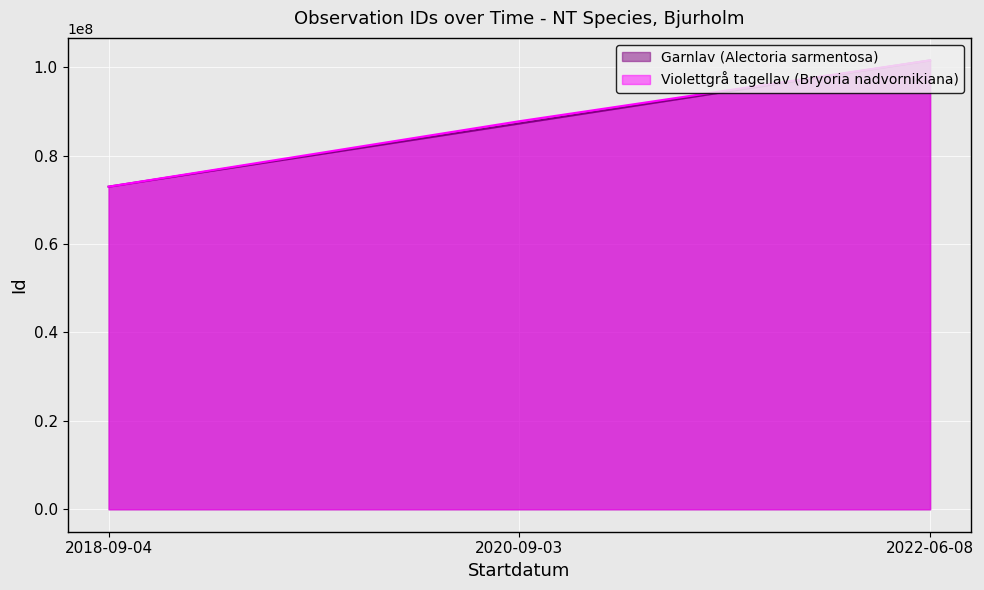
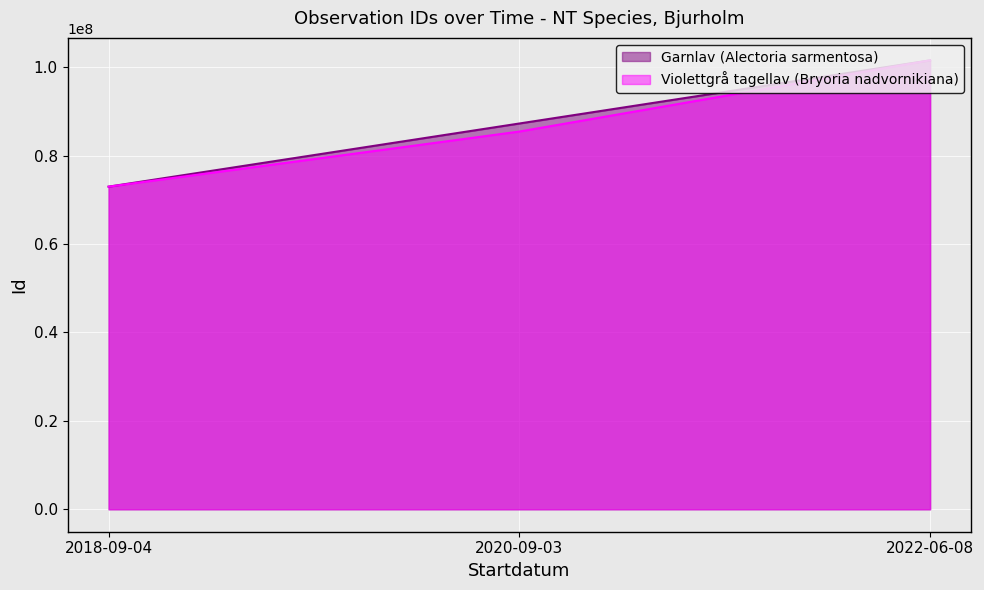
Violettgrå tagellav (Bryoria nadvornikiana), 2020-09-03: 88000000 -> 85000000
